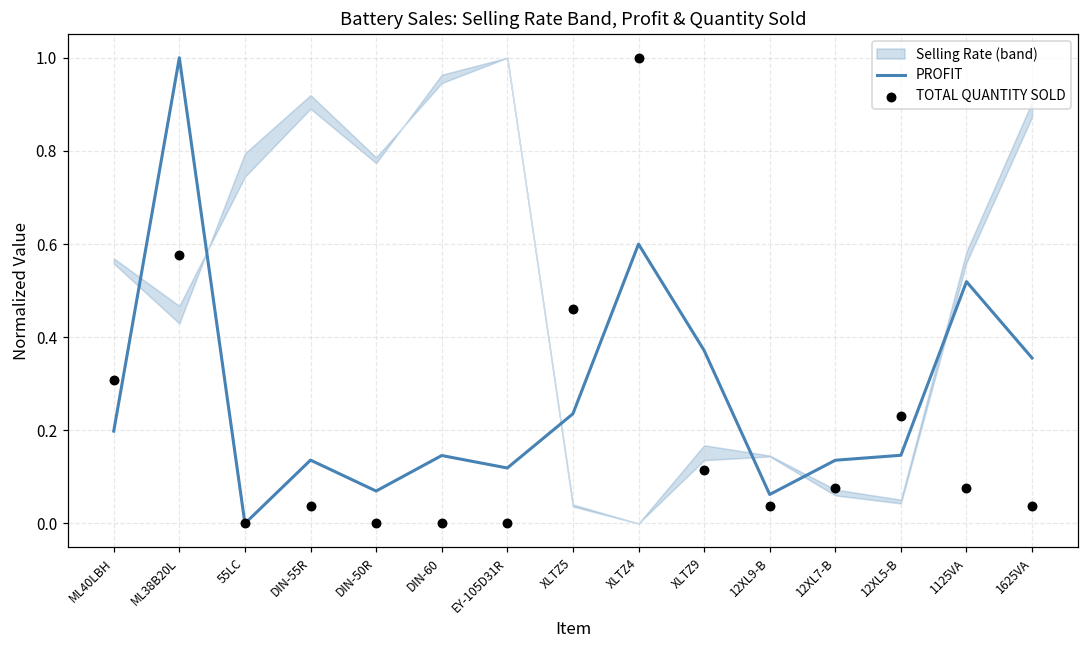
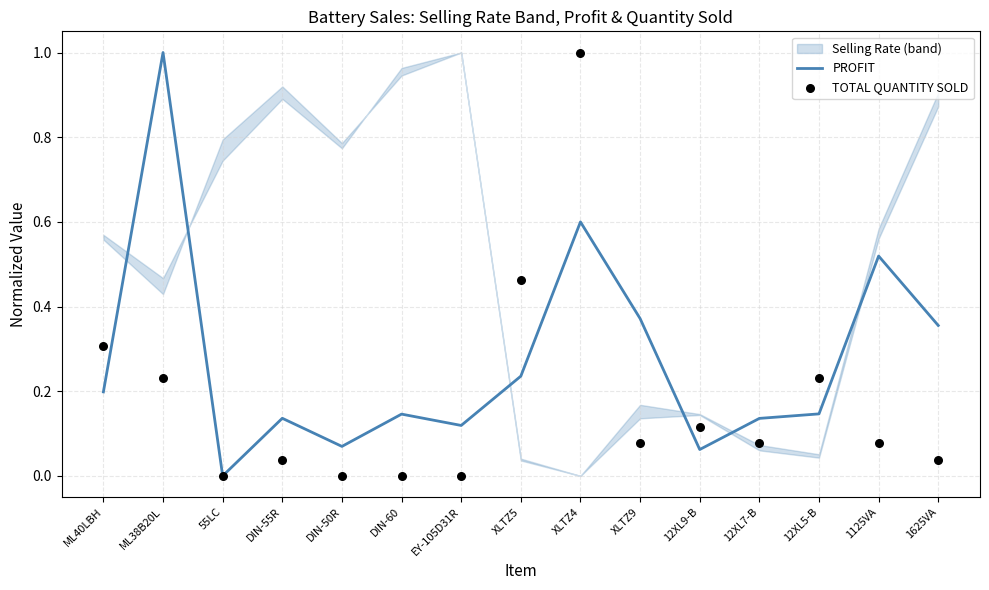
TOTAL QUANTITY SOLD, ML38B20L: 0.58 -> 0.23
TOTAL QUANTITY SOLD, XLTZ9: 0.12 -> 0.08
TOTAL QUANTITY SOLD, 12XL9-B: 0.04 -> 0.12
